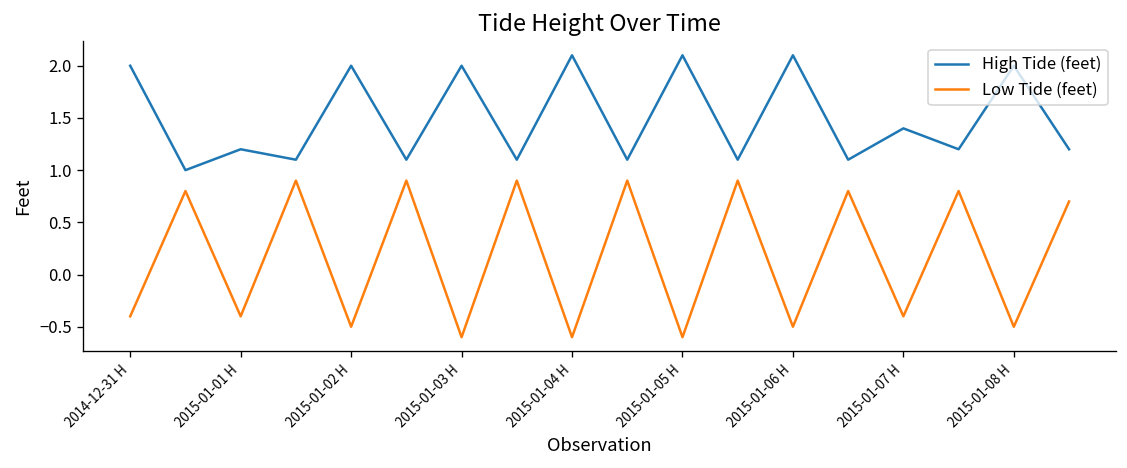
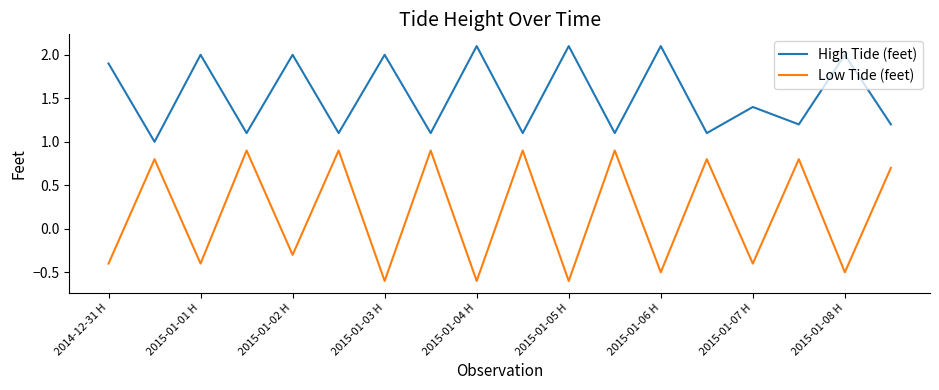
High Tide (feet), 2014-12-31 H: 2.0 -> 1.9
High Tide (feet), 2015-01-01 H: 1.2 -> 2.0
Low Tide (feet), 2015-01-02 H: -0.5 -> -0.3
